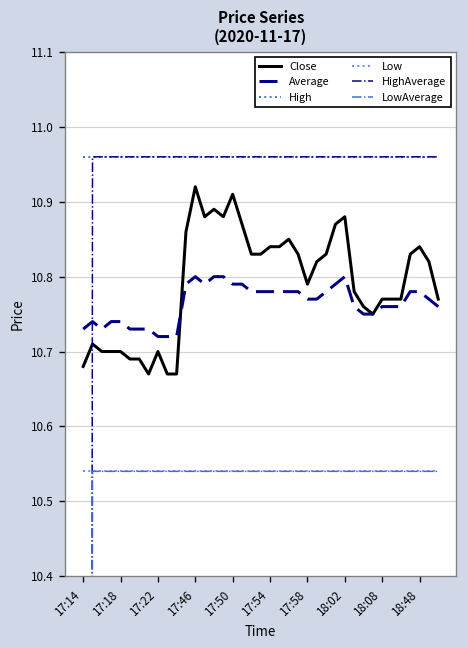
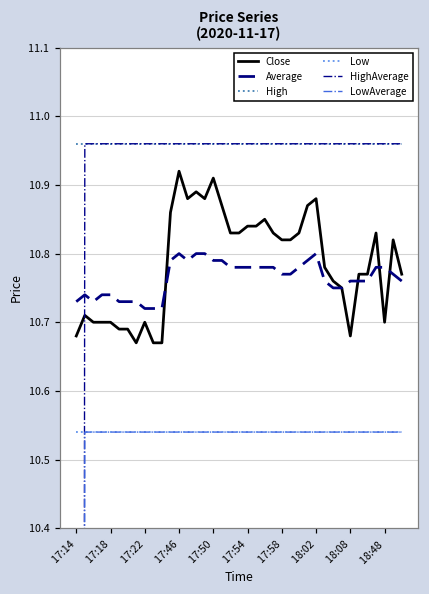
Close, 17:58: 10.79 -> 10.82
Close, 18:08: 10.77 -> 10.68
Close, 18:48: 10.84 -> 10.70
